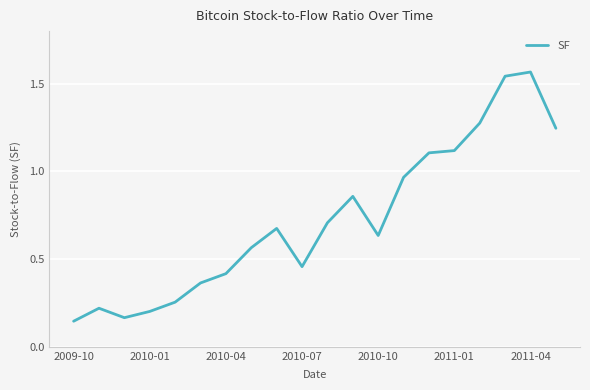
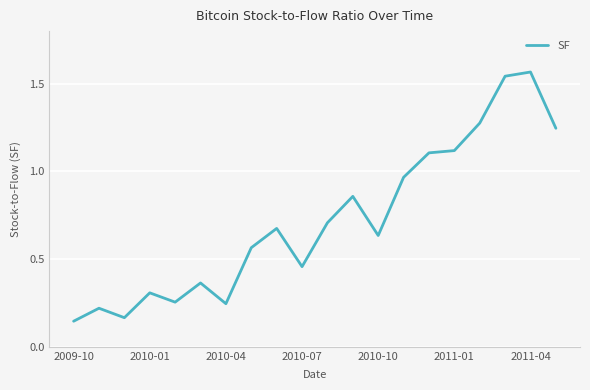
2010-01: 0.20 -> 0.31
2010-04: 0.42 -> 0.25
